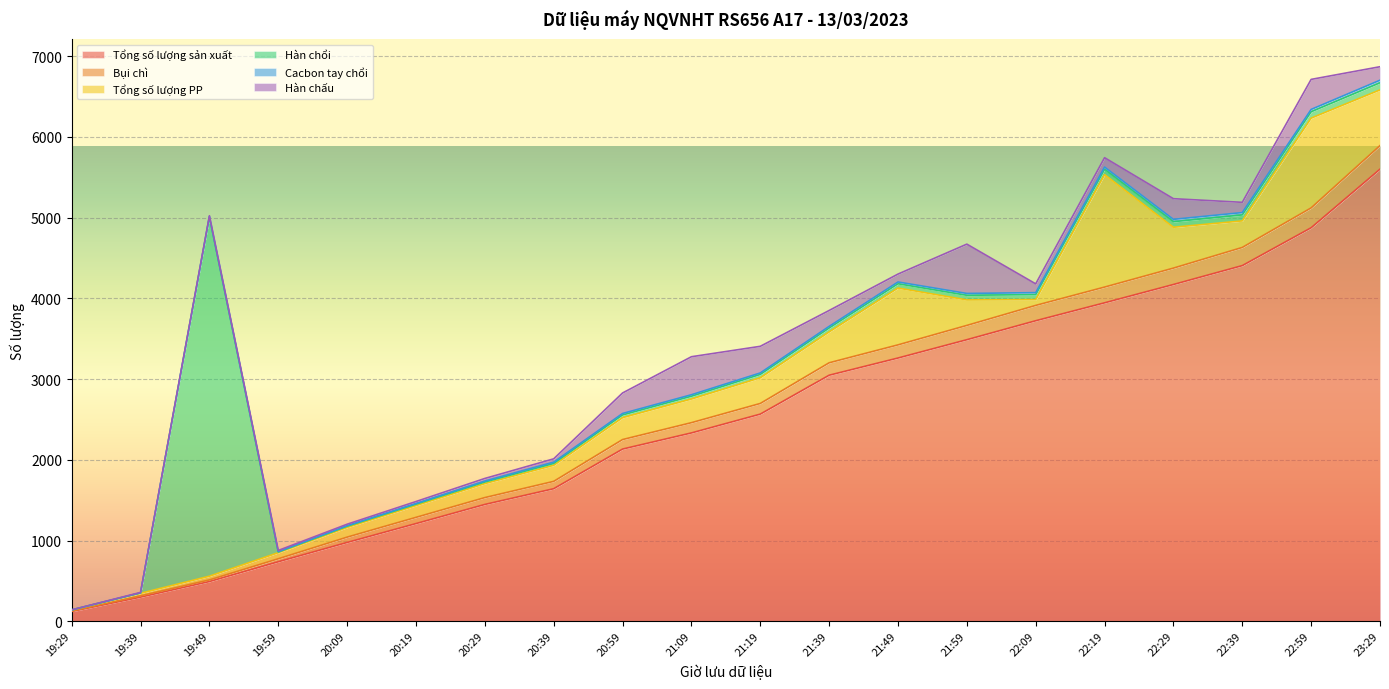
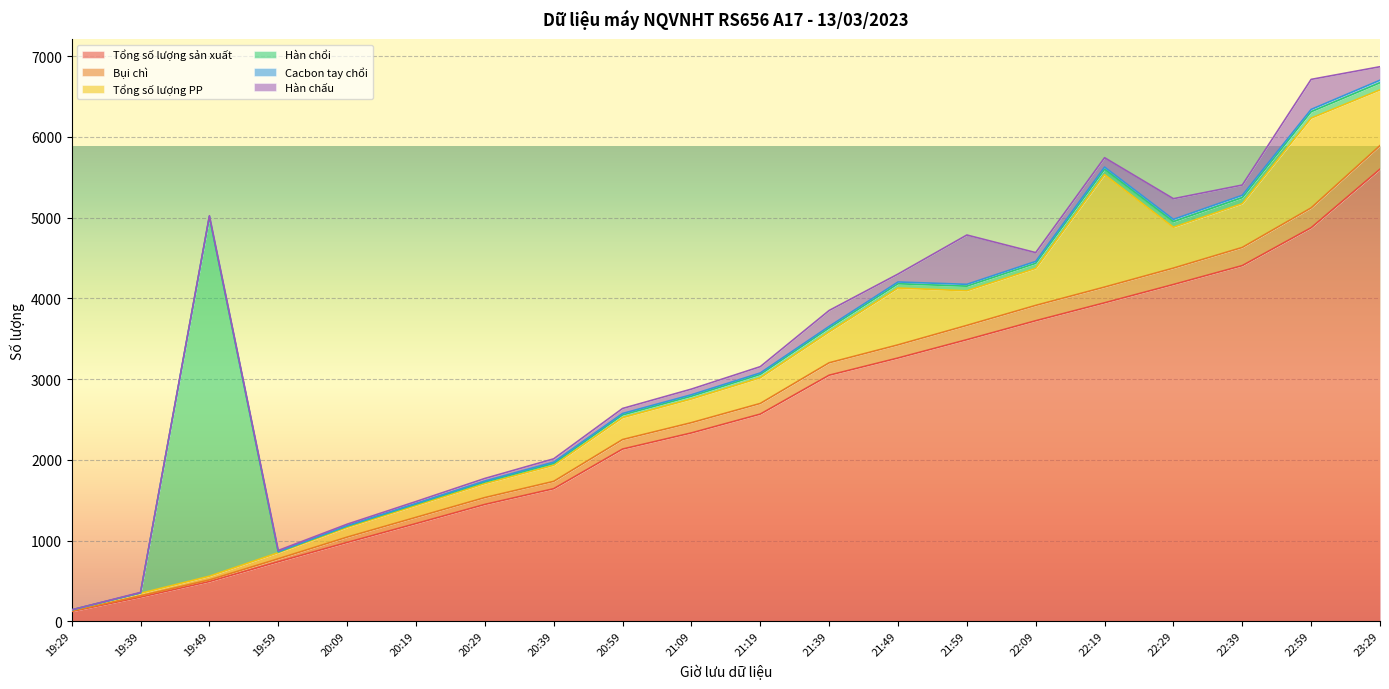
Hàn chấu, 20:59: 300 -> 100
Hàn chấu, 21:09: 500 -> 100
Hàn chấu, 21:19: 300 -> 100
Tổng số lượng PP, 21:59: 300 -> 400
Tổng số lượng PP, 22:09: 100 -> 500
Tổng số lượng PP, 22:39: 300 -> 500
